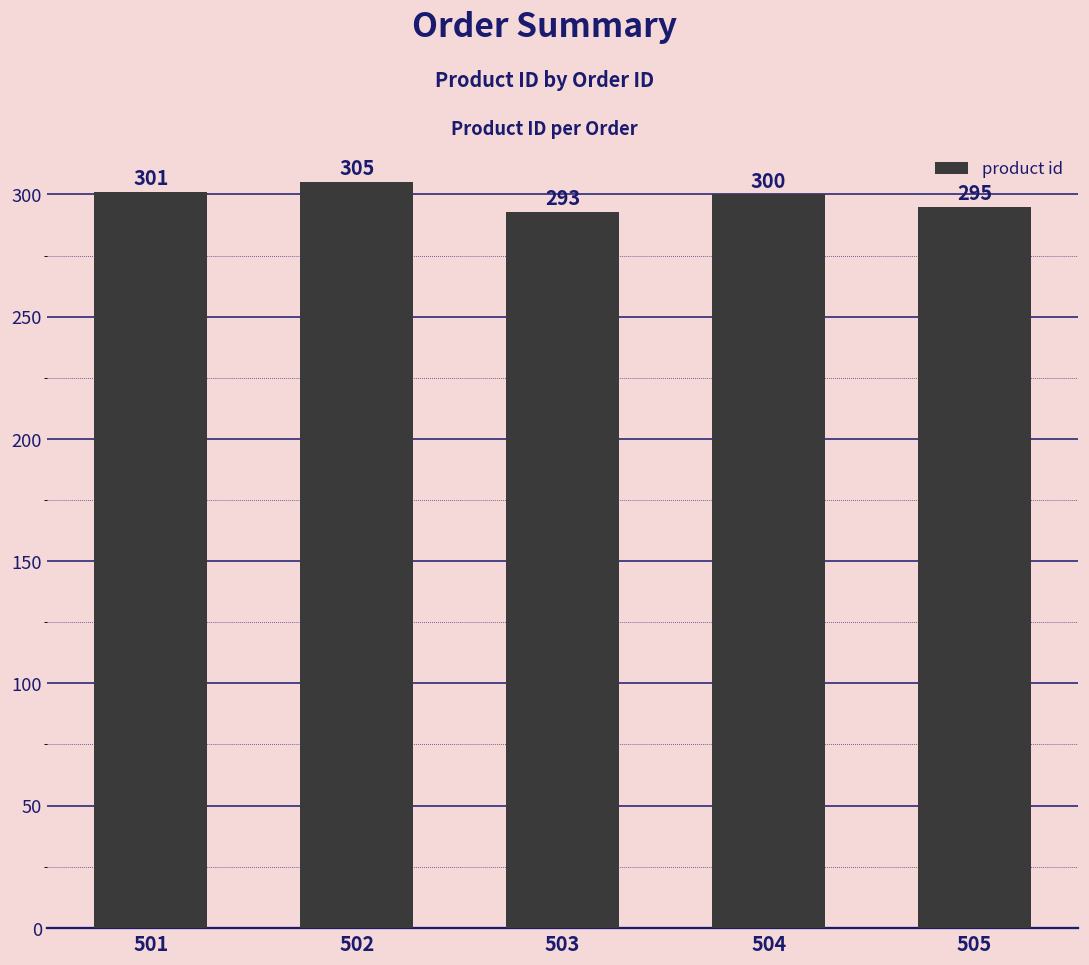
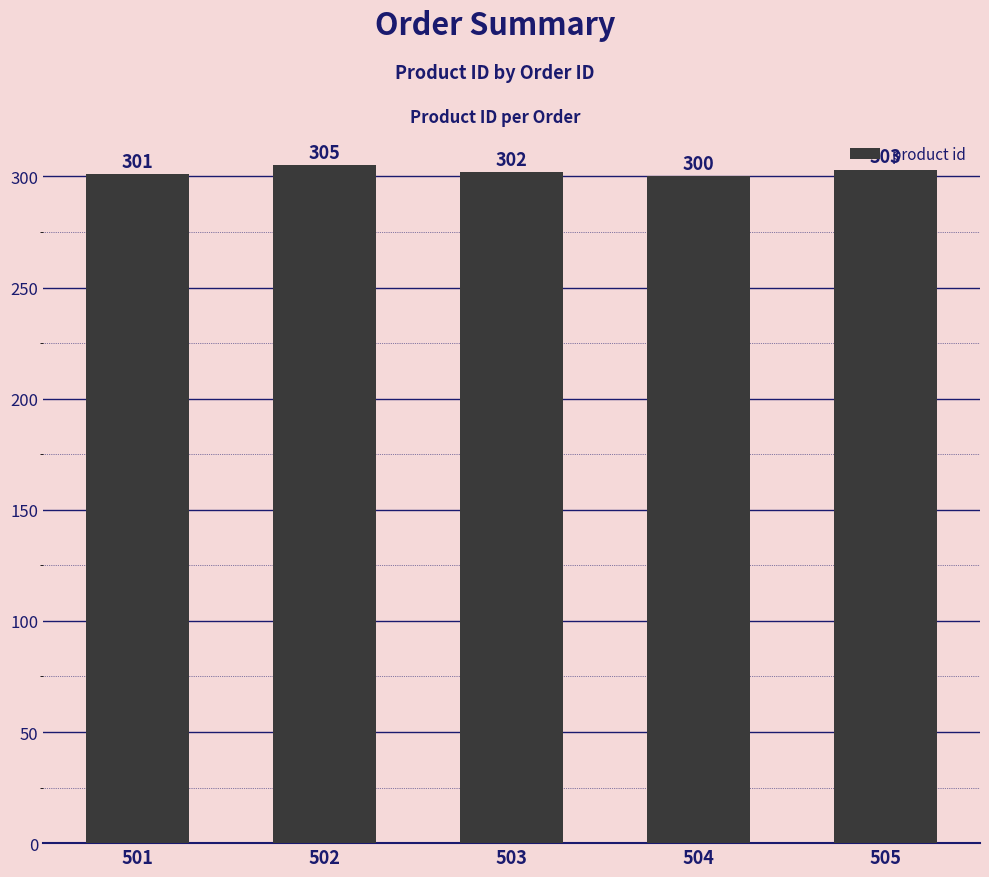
503: 293 -> 302
505: 295 -> 303
